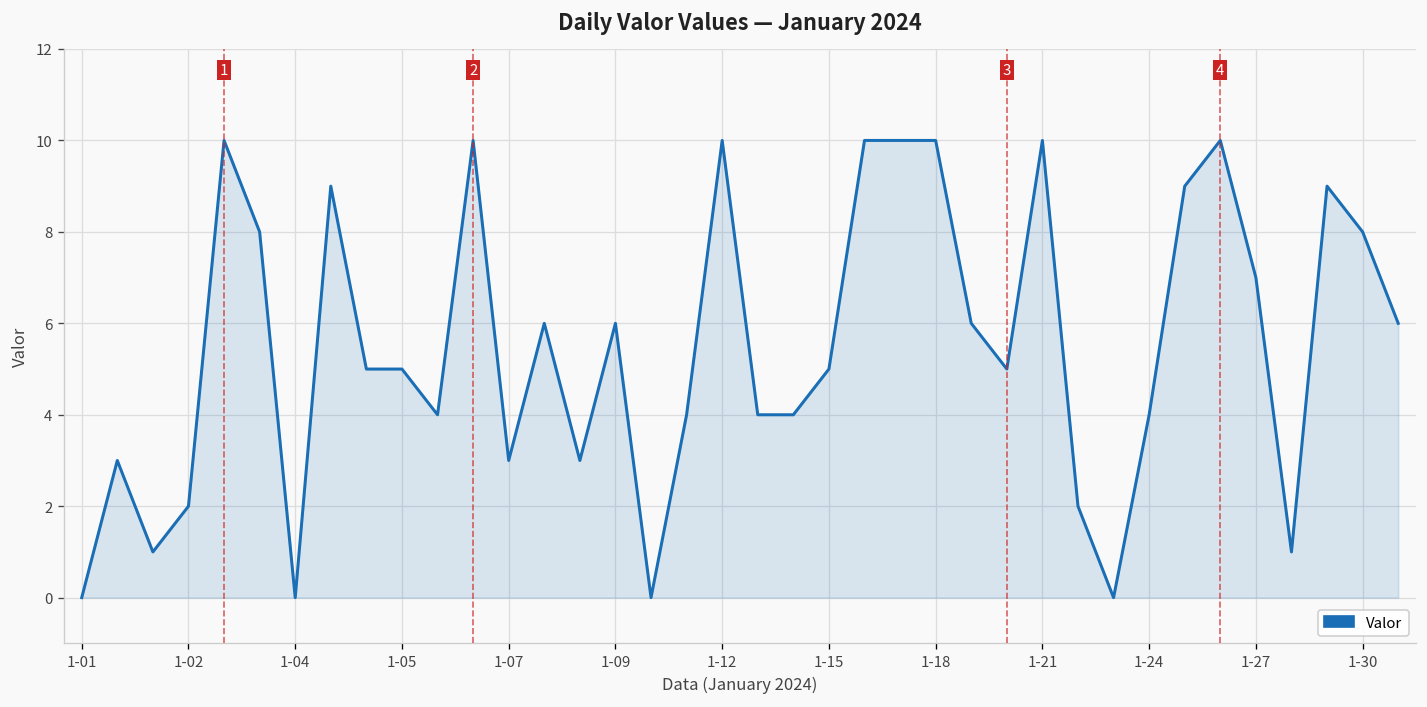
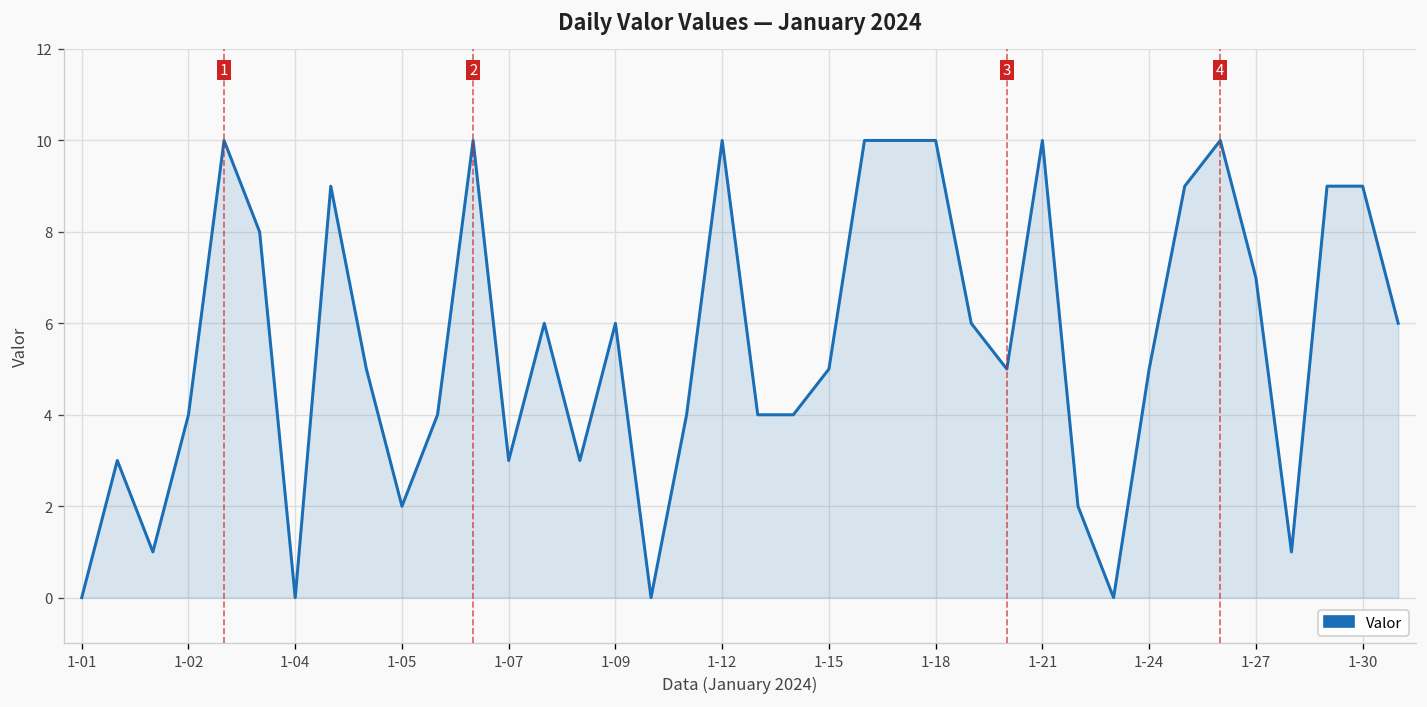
1-02: 2 -> 4
1-05: 5 -> 2
1-24: 4 -> 5
1-30: 8 -> 9
